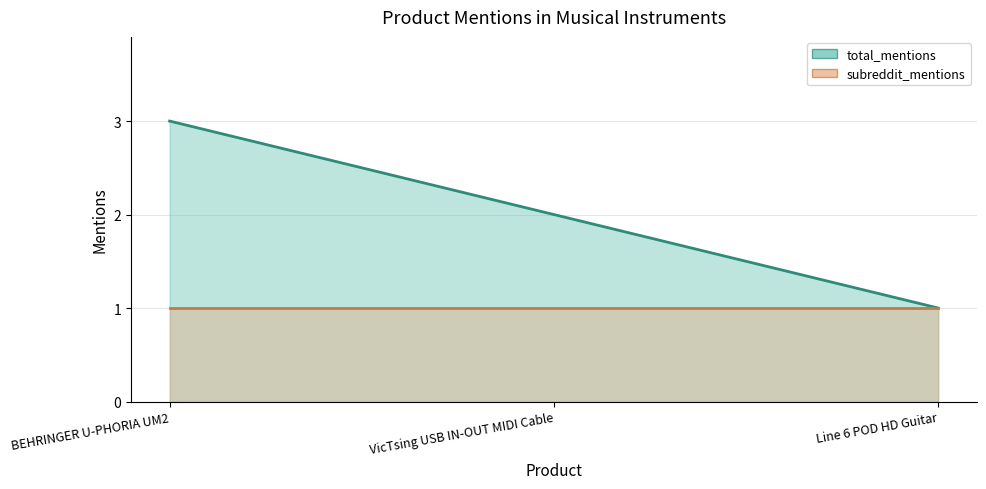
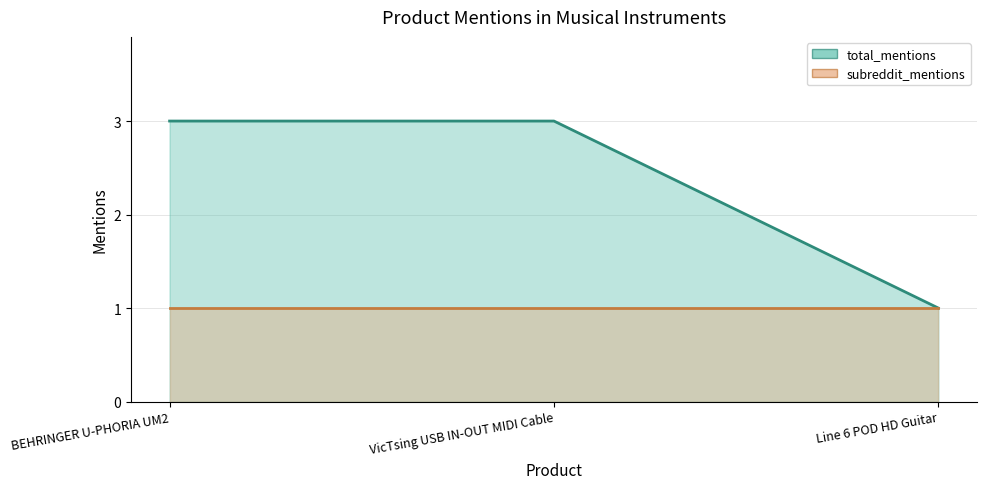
total_mentions, VicTsing USB IN-OUT MIDI Cable: 2 -> 3
